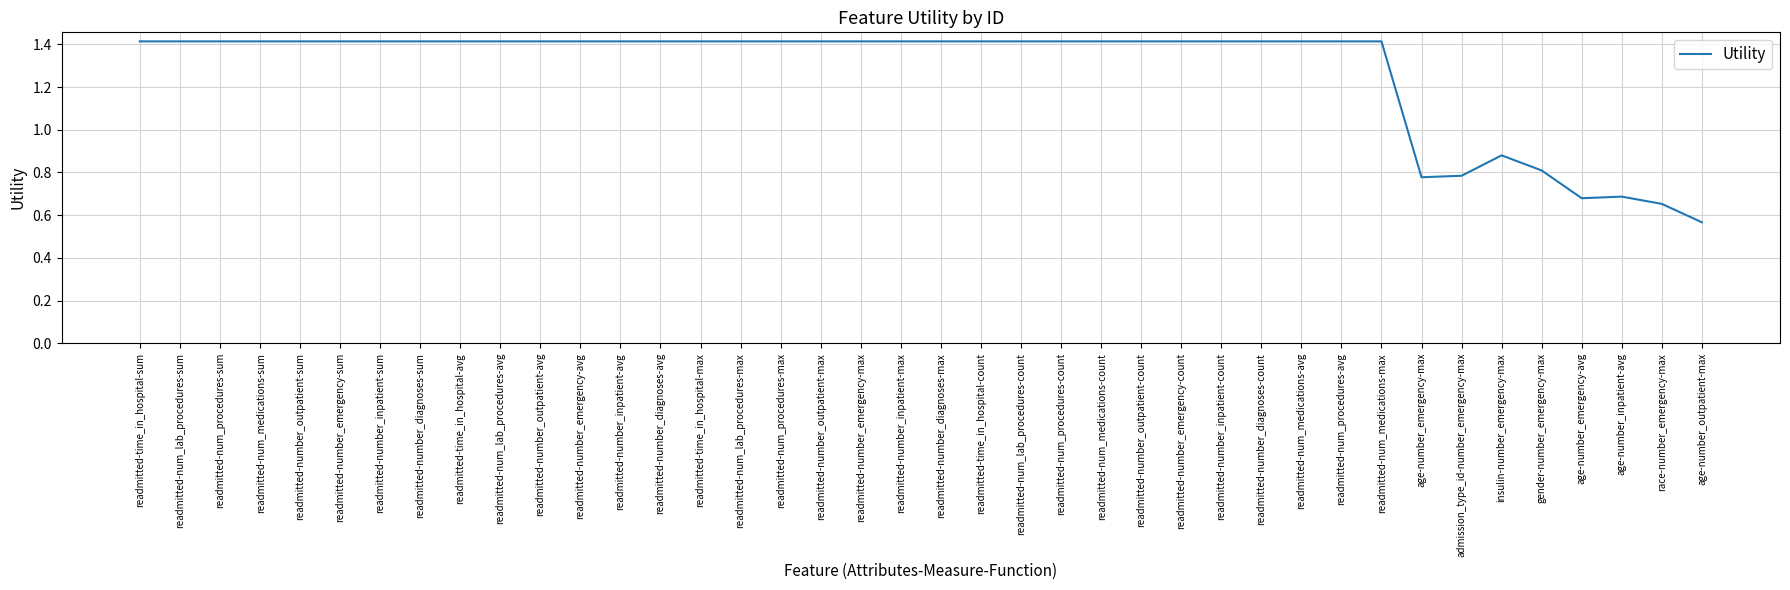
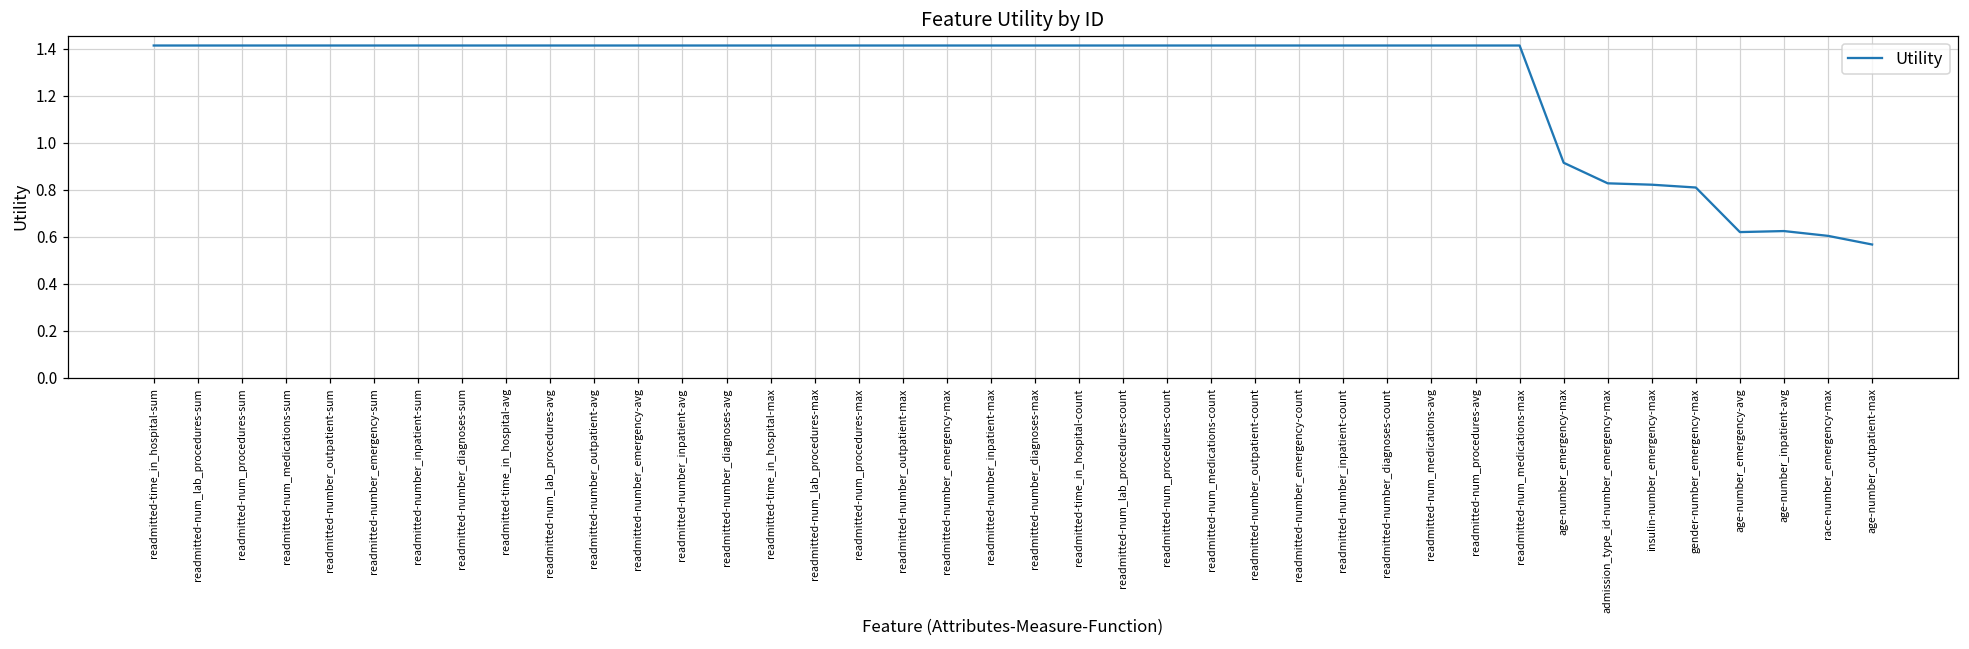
age-number_emergency-max: 0.78 -> 0.91
admission_type_id-number_emergency-max: 0.78 -> 0.83
insulin-number_emergency-max: 0.88 -> 0.82
age-number_emergency-avg: 0.68 -> 0.62
age-number_inpatient-avg: 0.69 -> 0.62
race-number_emergency-max: 0.65 -> 0.60
